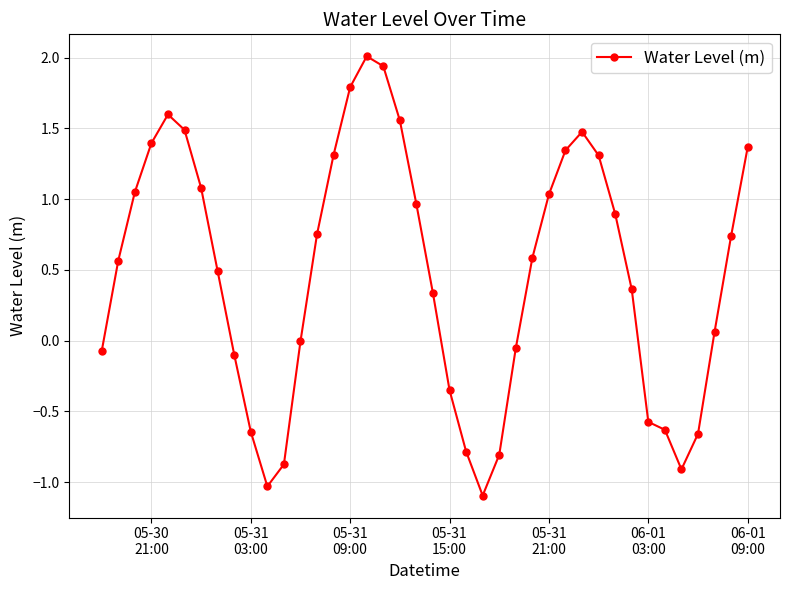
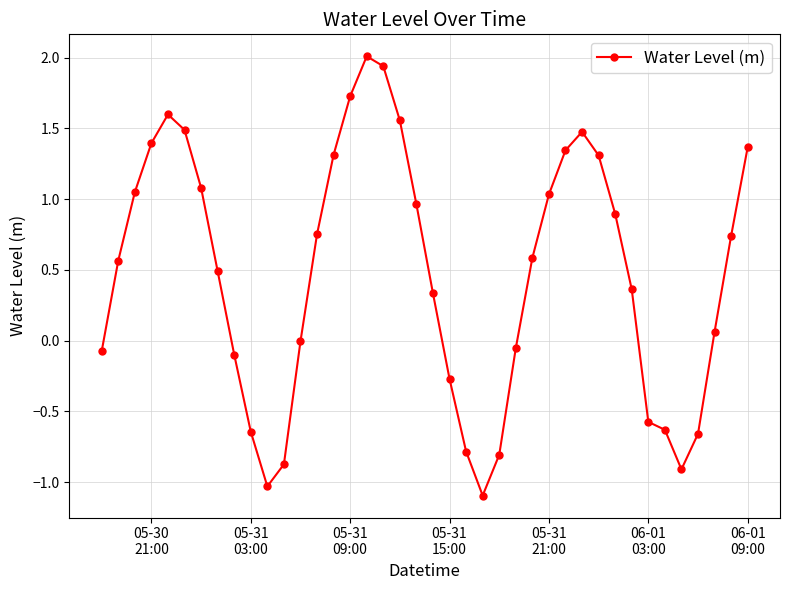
05-31 09:00: 1.79 -> 1.73
05-31 15:00: -0.35 -> -0.27
